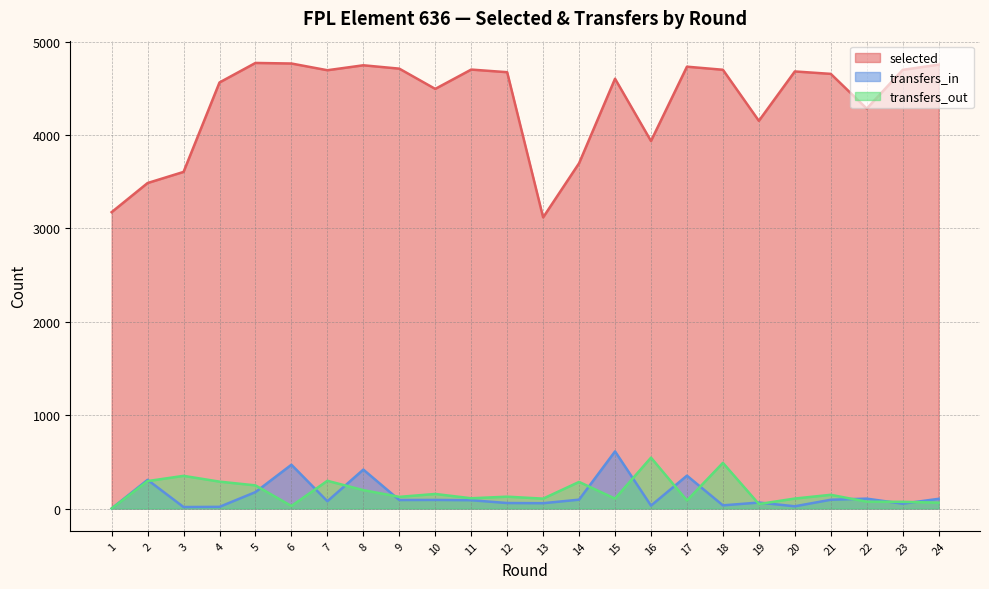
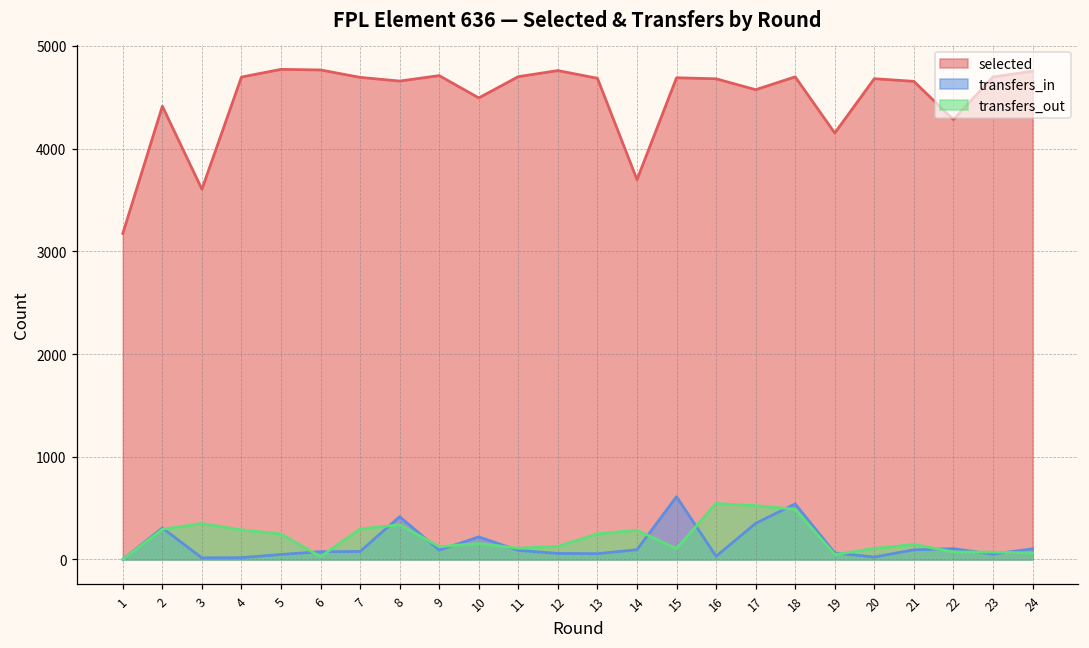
selected, 2: 3500 -> 4400
selected, 4: 4600 -> 4700
transfers_in, 5: 200 -> 0
transfers_in, 6: 500 -> 100
selected, 8: 4750 -> 4660
transfers_out, 8: 200 -> 300
transfers_in, 10: 100 -> 200
selected, 12: 4700 -> 4800
selected, 13: 3100 -> 4700
transfers_out, 13: 100 -> 300
selected, 15: 4600 -> 4700
selected, 16: 3900 -> 4700
selected, 17: 4700 -> 4600
transfers_out, 17: 100 -> 500
transfers_in, 18: 0 -> 500
